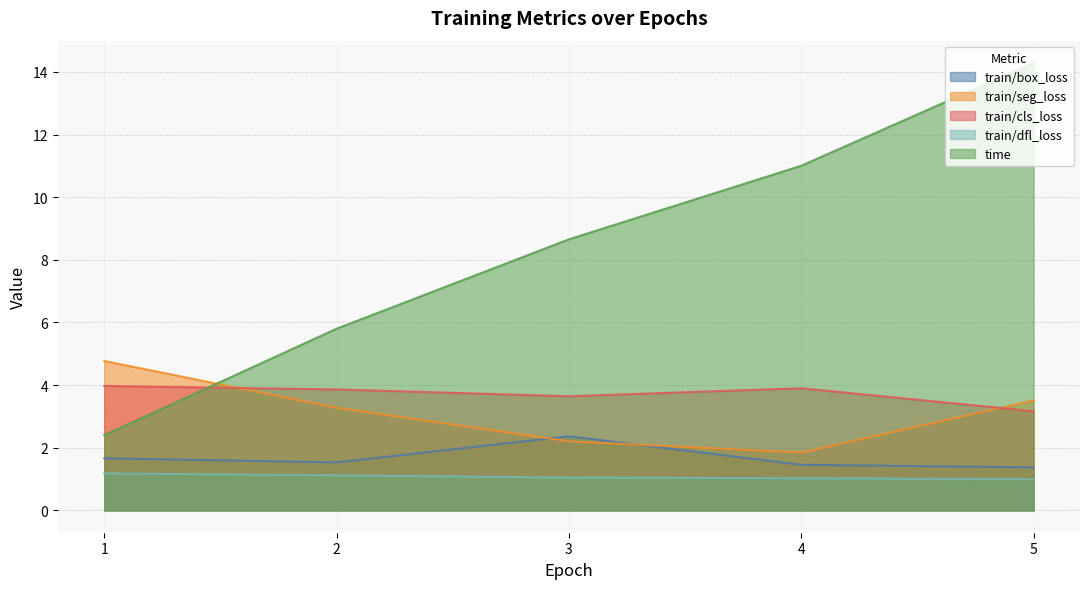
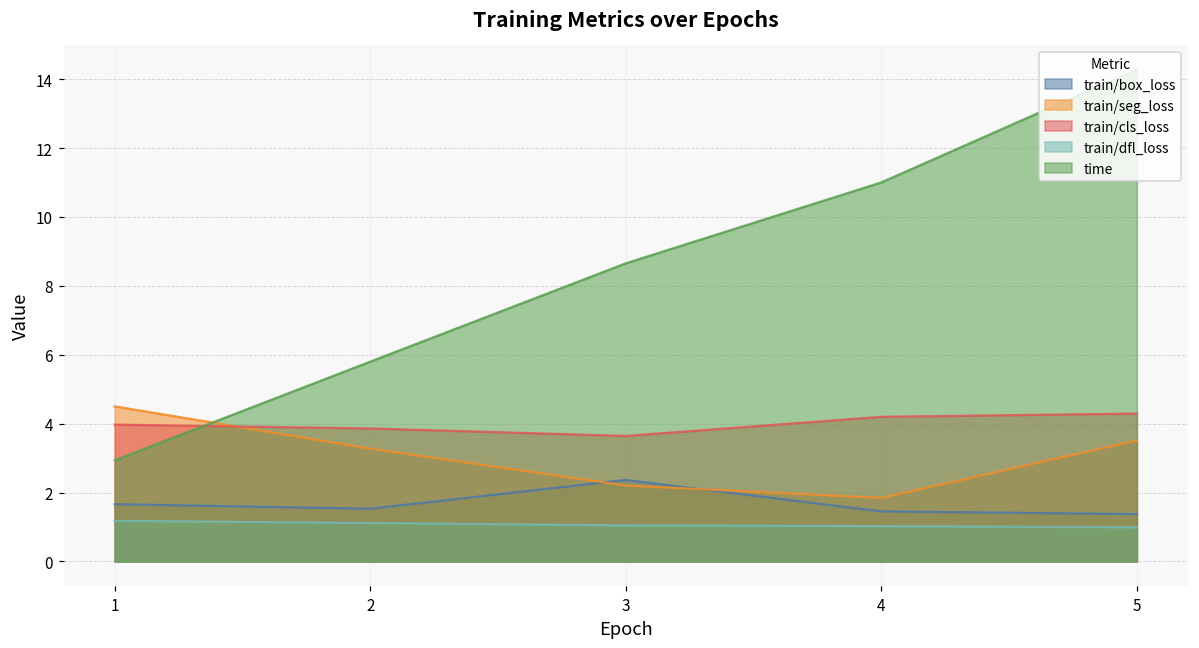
train/seg_loss, 1: 4.8 -> 4.5
time, 1: 2.4 -> 2.9
train/cls_loss, 4: 3.9 -> 4.2
train/cls_loss, 5: 3.2 -> 4.3
